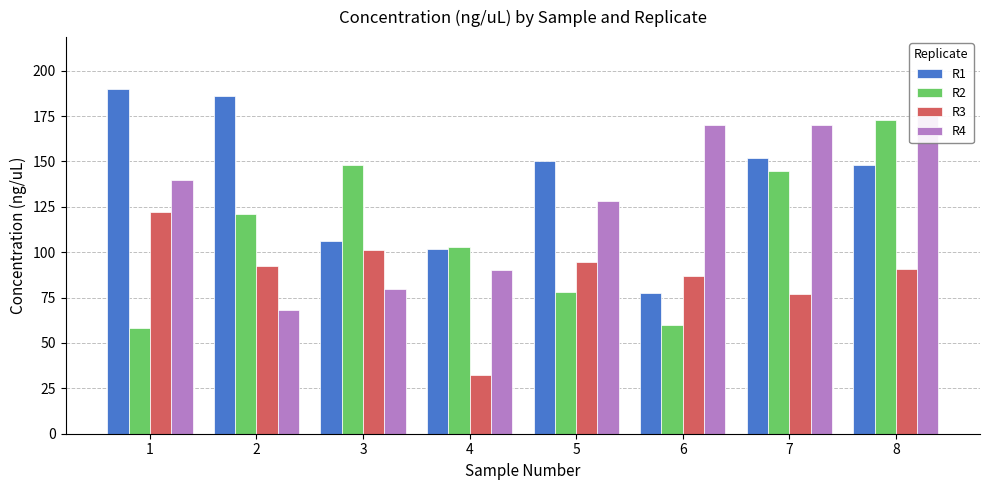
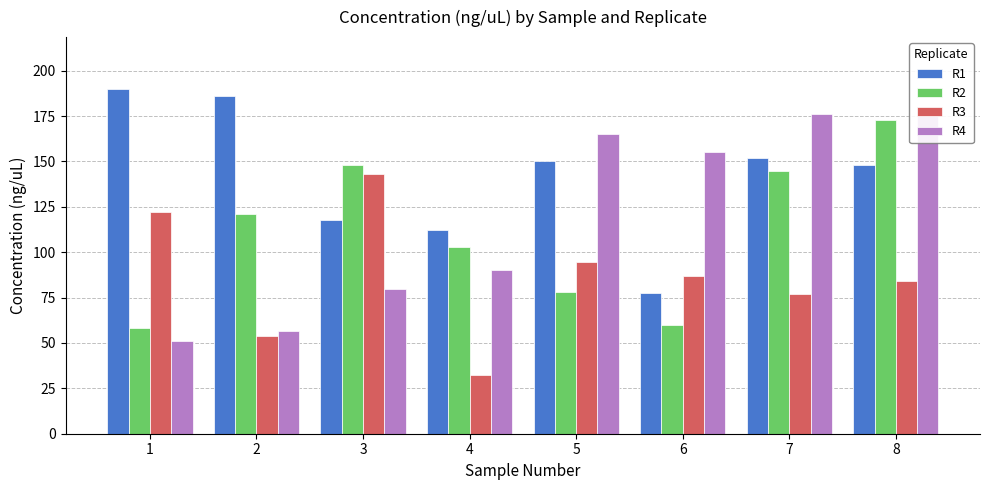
R4, 1: 140 -> 51
R3, 2: 92 -> 54
R4, 2: 68 -> 57
R1, 3: 106 -> 118
R3, 3: 101 -> 143
R1, 4: 102 -> 112
R4, 5: 128 -> 165
R4, 6: 170 -> 155
R4, 7: 170 -> 176
R3, 8: 91 -> 84
